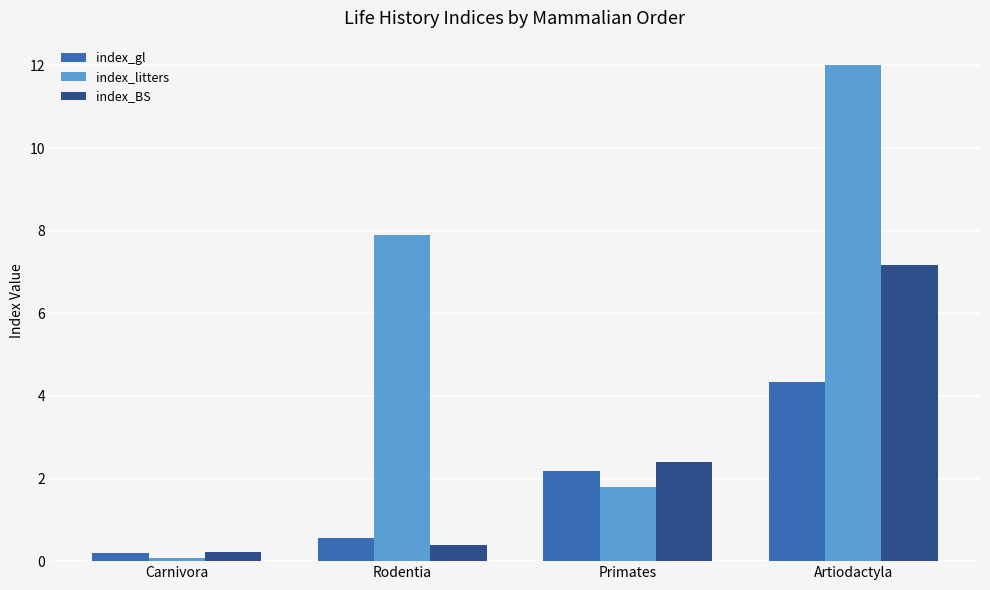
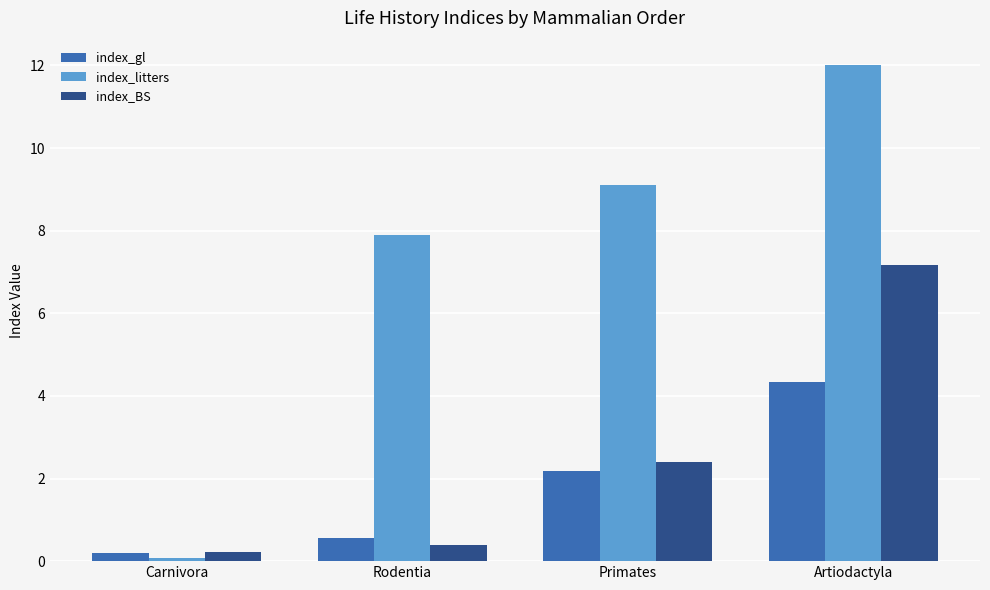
index_litters, Primates: 1.8 -> 9.1
